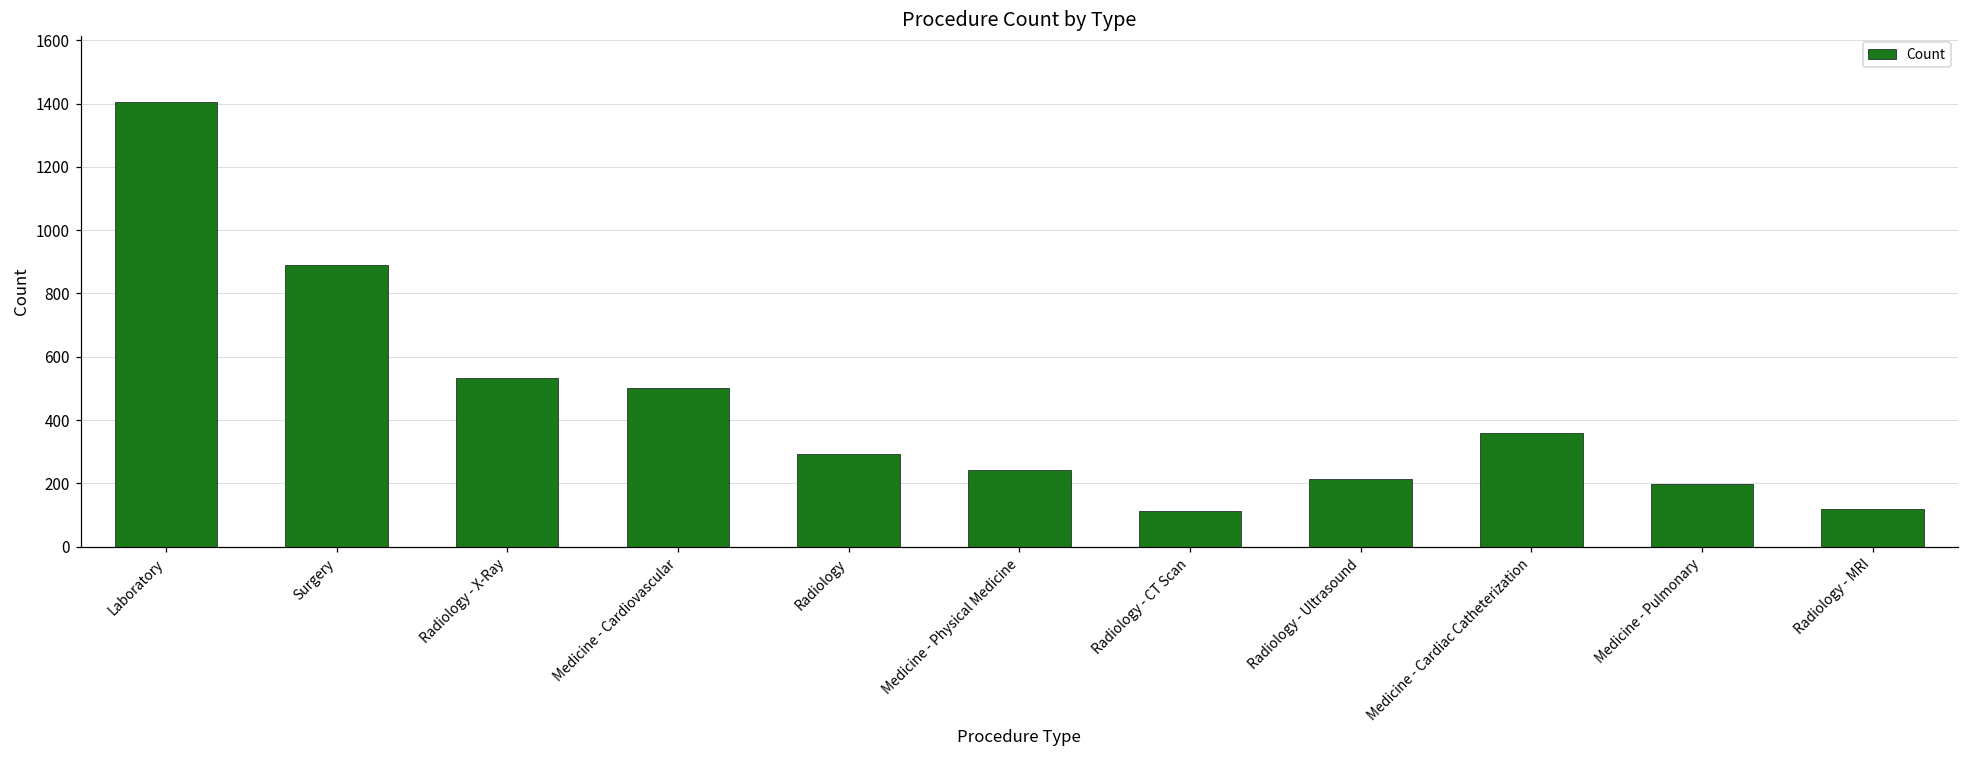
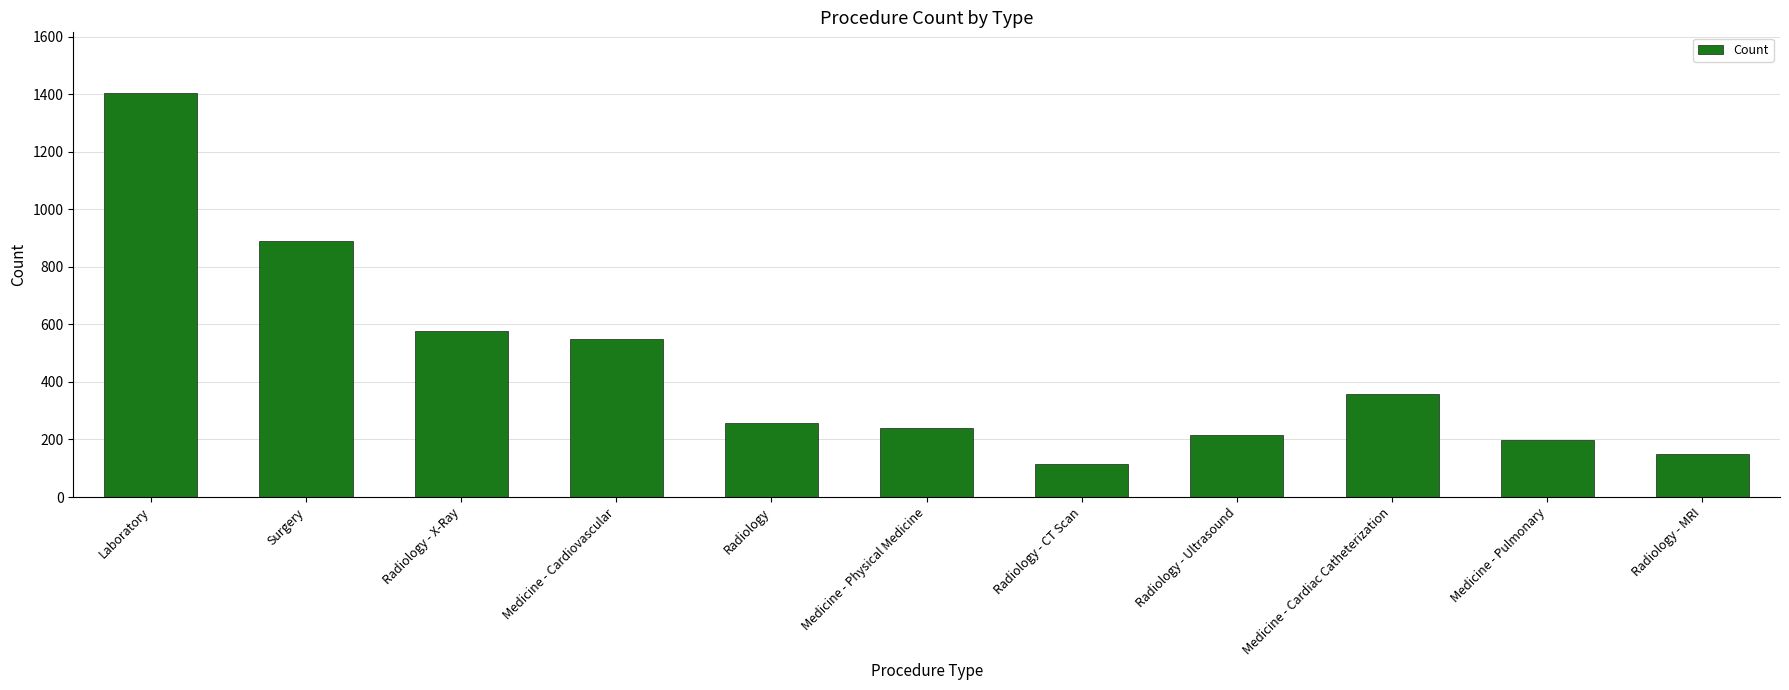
Radiology - X-Ray: 530 -> 580
Medicine - Cardiovascular: 500 -> 550
Radiology: 290 -> 260
Radiology - MRI: 120 -> 150
